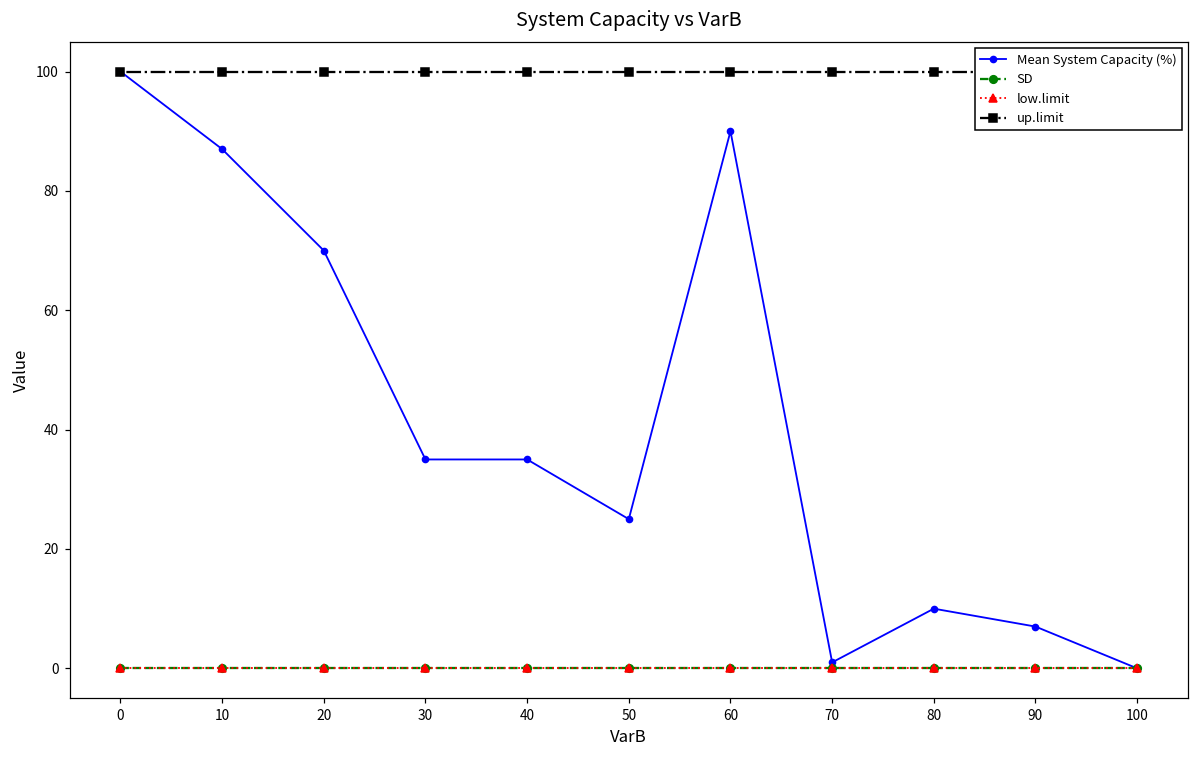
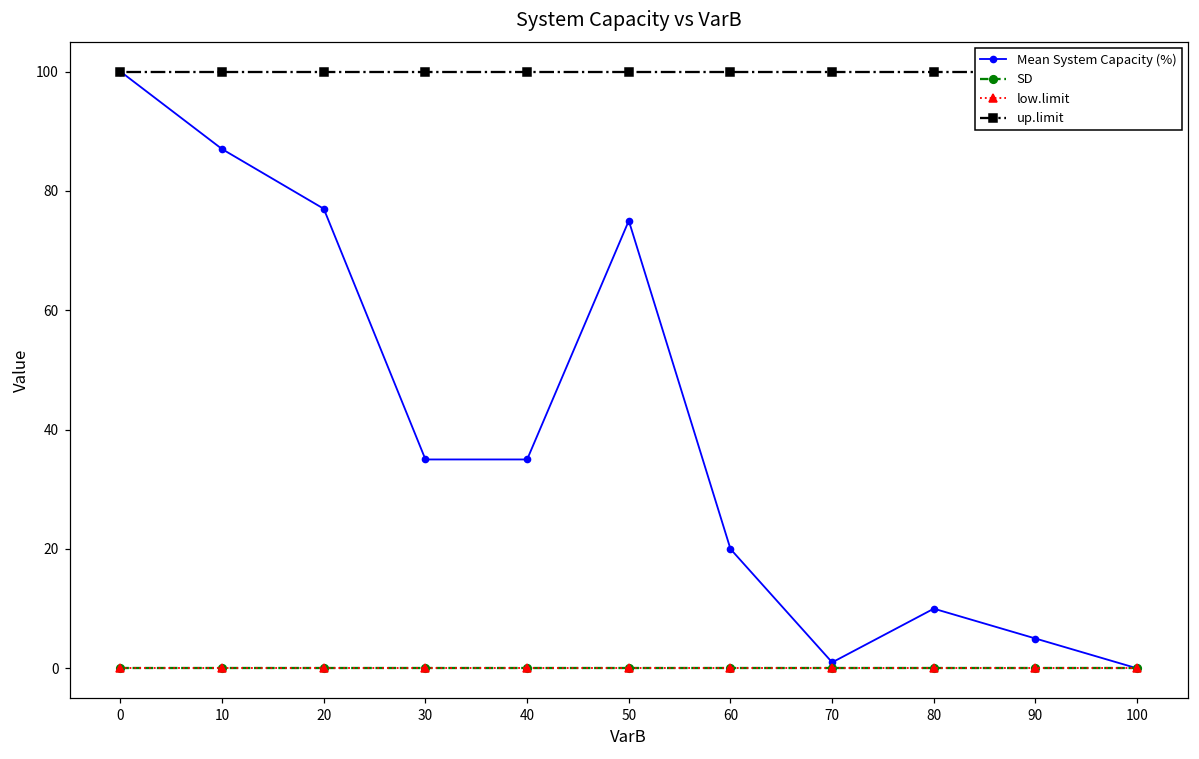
Mean System Capacity (%), 20: 70 -> 77
Mean System Capacity (%), 50: 25 -> 75
Mean System Capacity (%), 60: 90 -> 20
Mean System Capacity (%), 90: 7 -> 5
